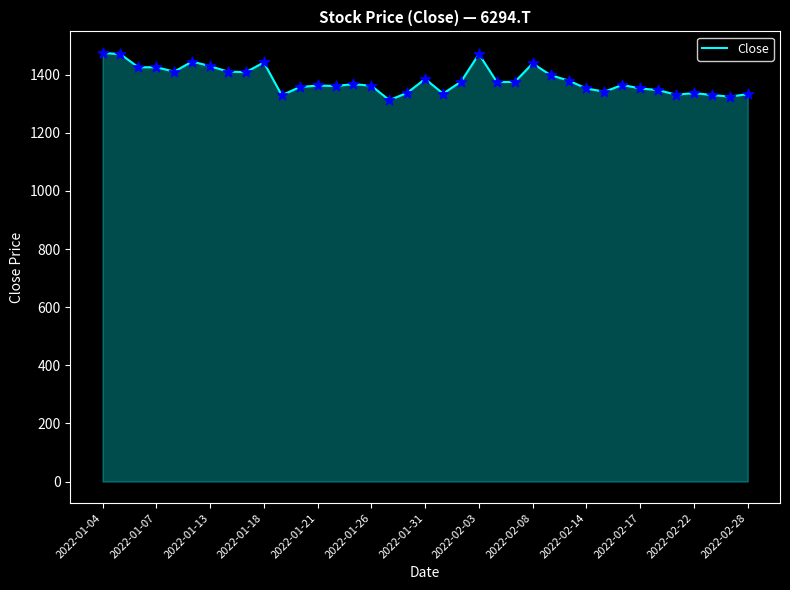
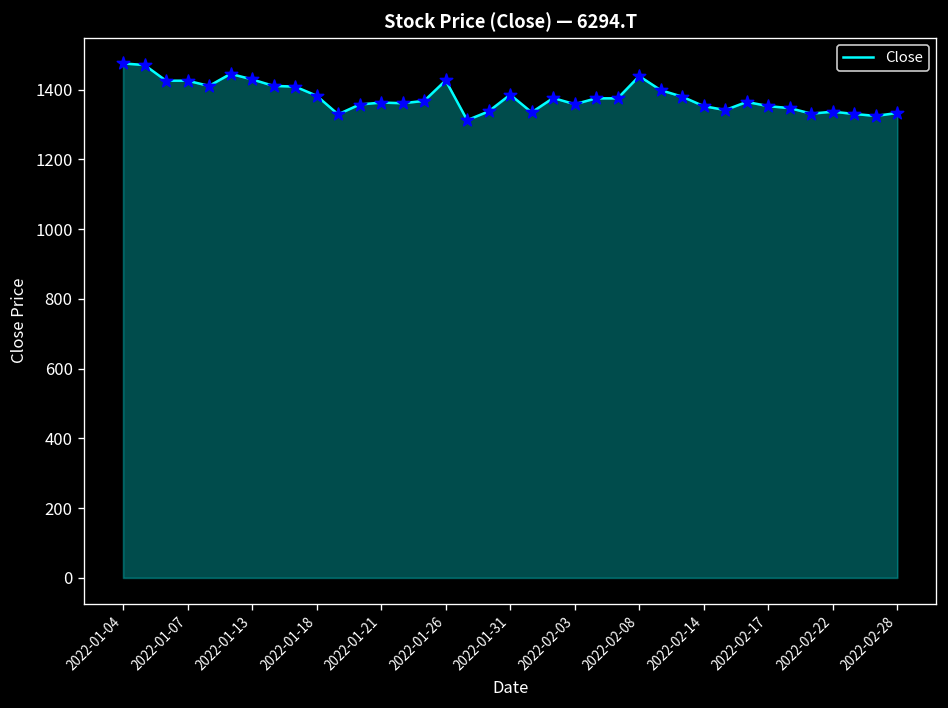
2022-01-18: 1440 -> 1380
2022-01-26: 1360 -> 1430
2022-02-03: 1470 -> 1360
